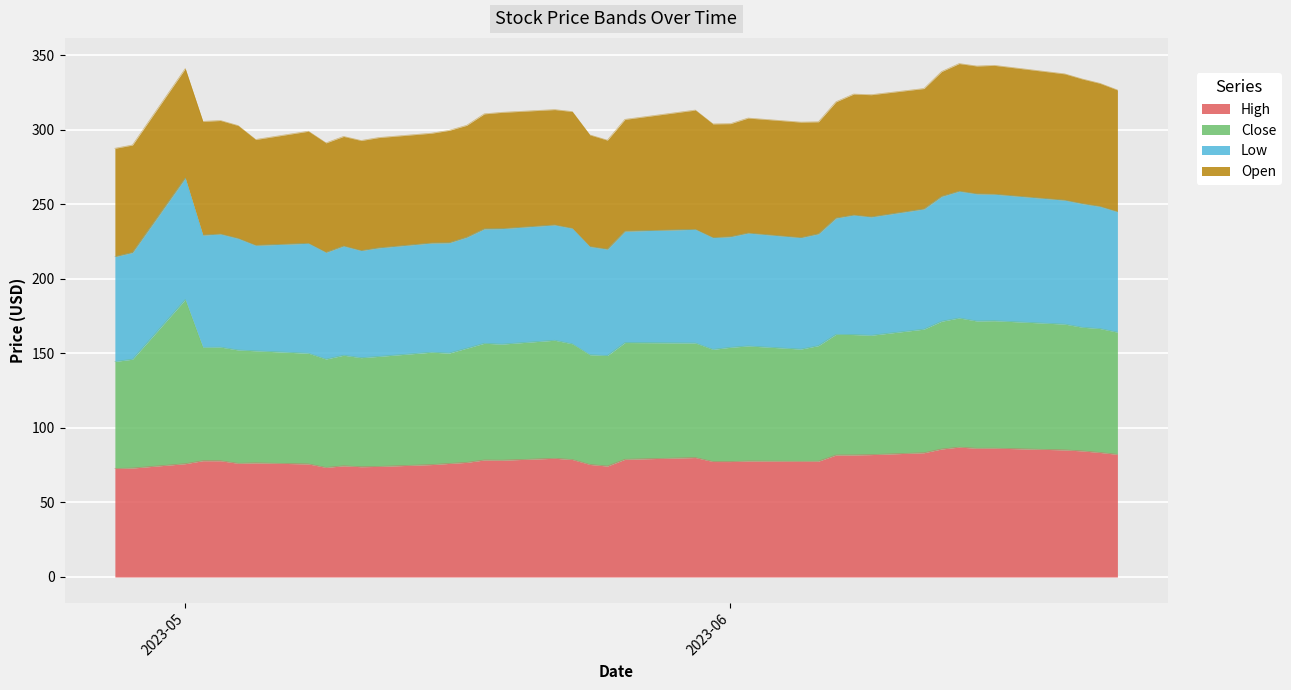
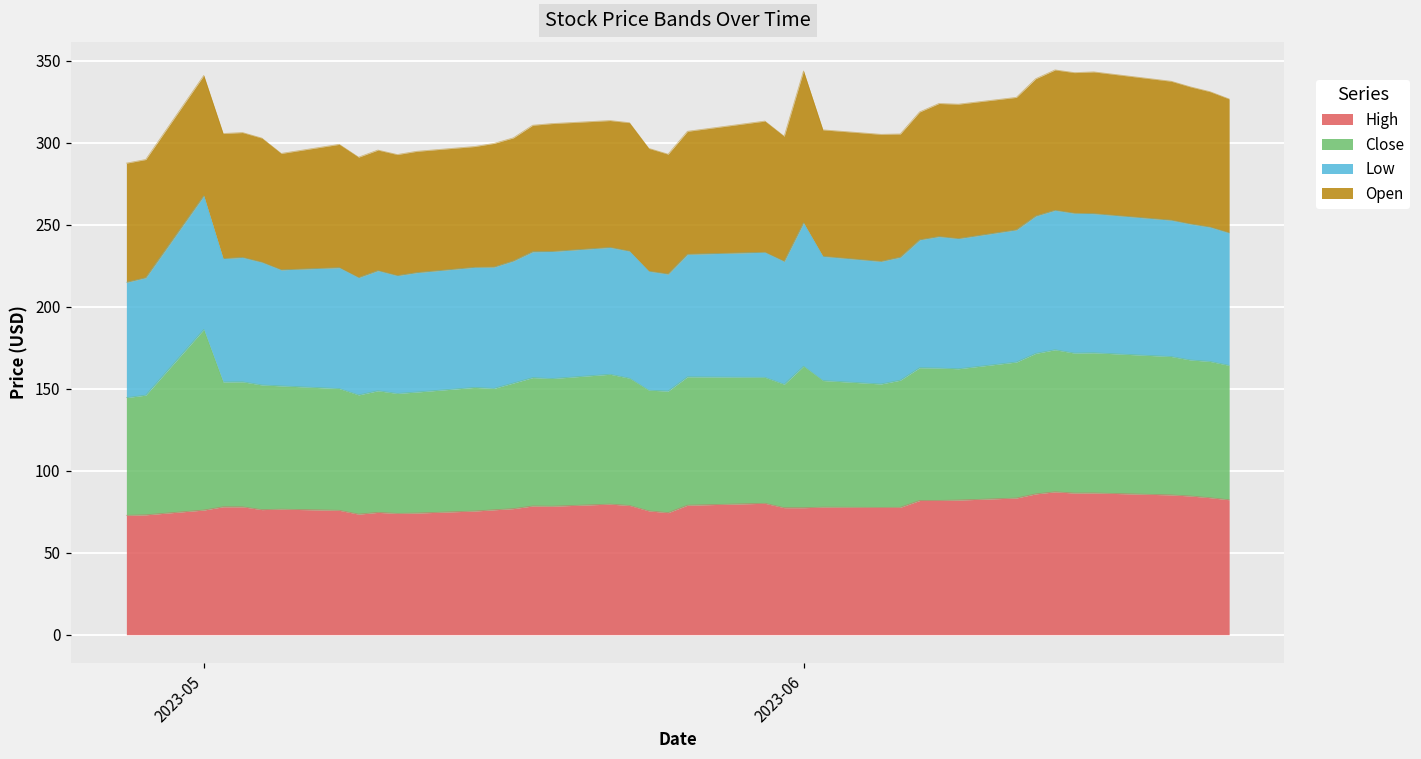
Close, 2023-06: 77 -> 86
Low, 2023-06: 74 -> 87
Open, 2023-06: 76 -> 93
